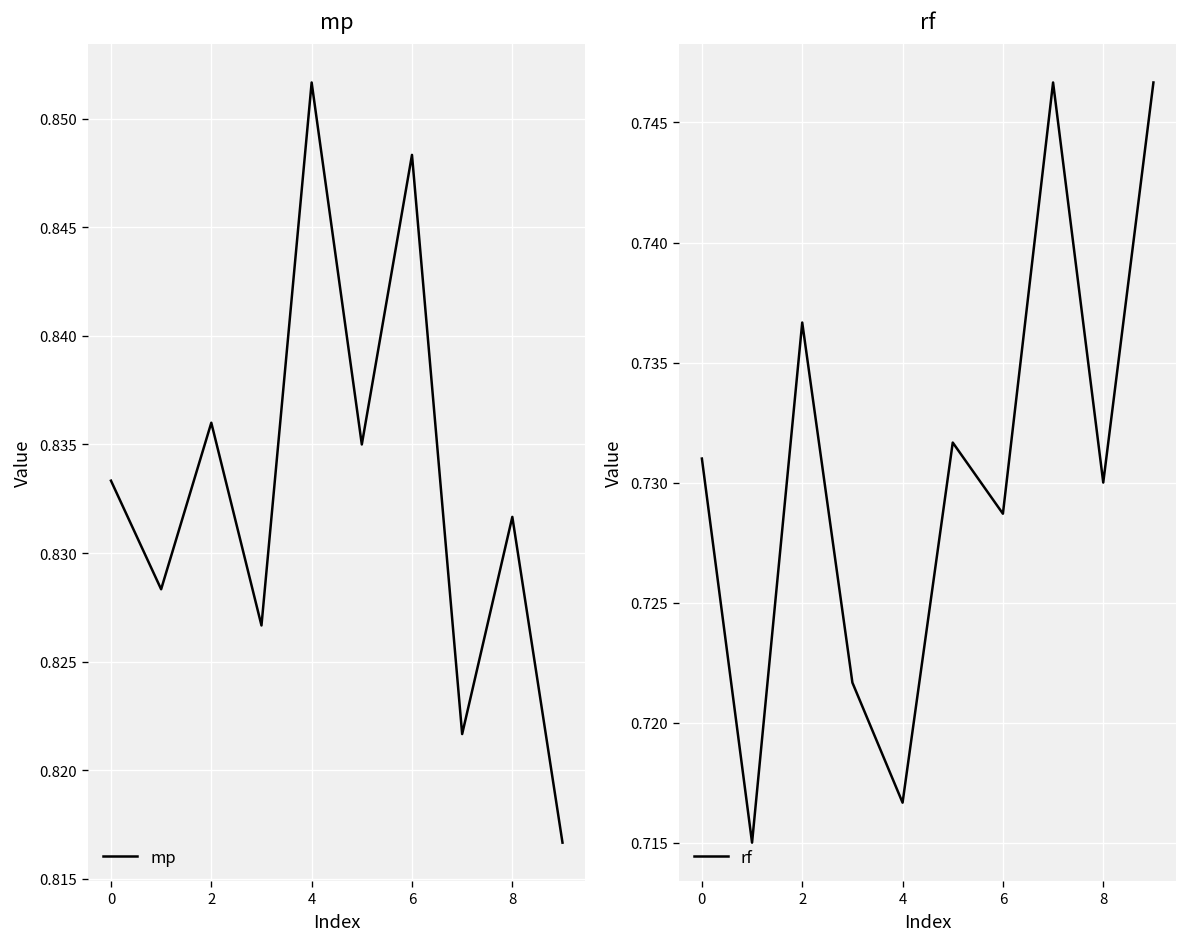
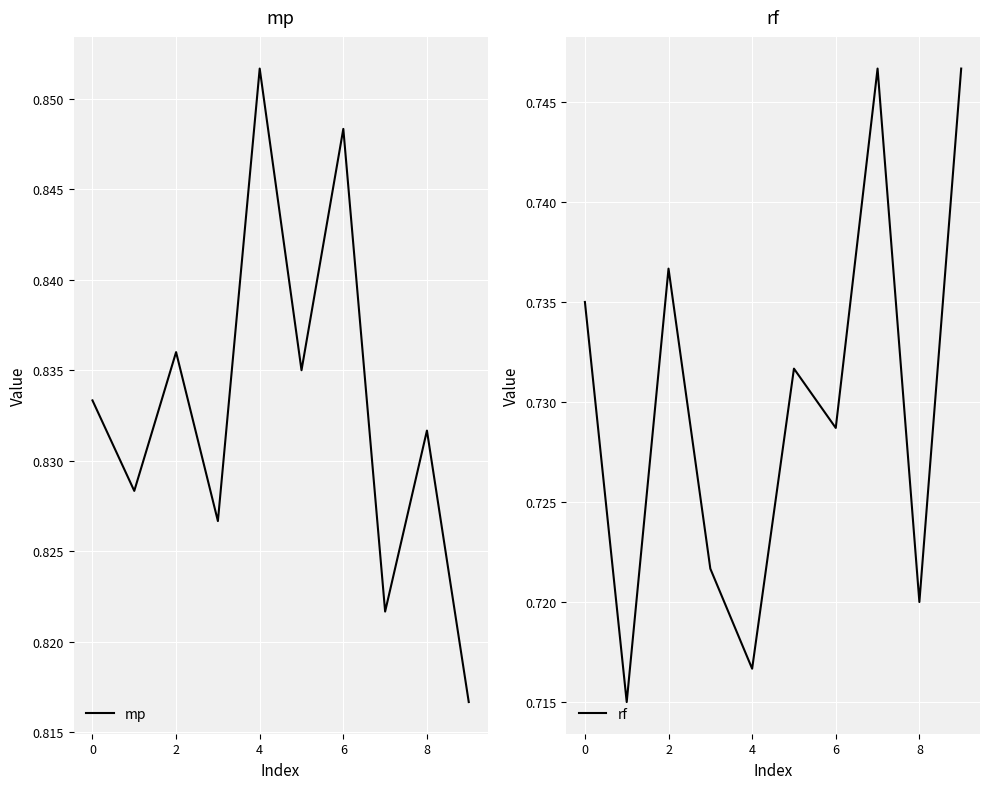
rf, 0: 0.731 -> 0.735
rf, 8: 0.73 -> 0.72
